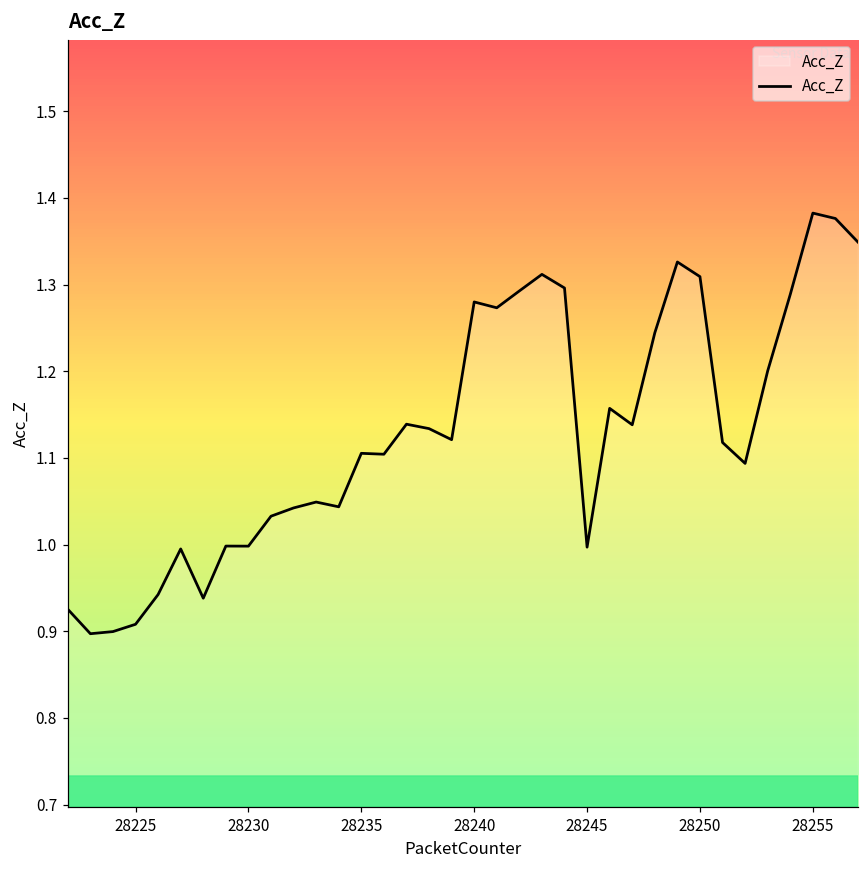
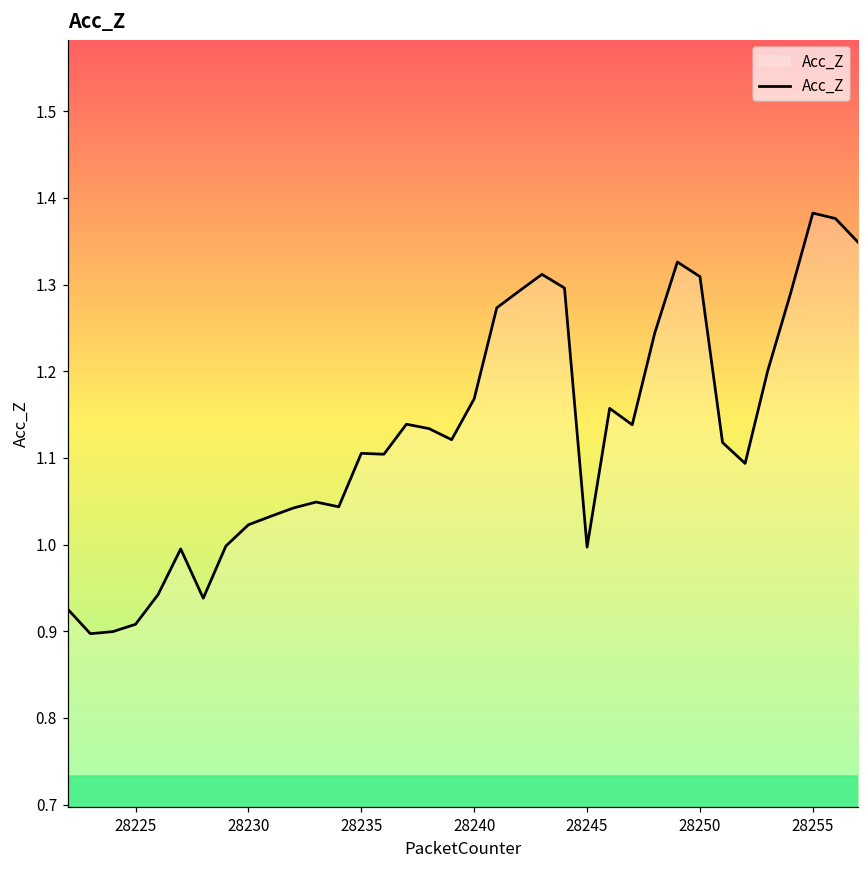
28230: 1.00 -> 1.02
28240: 1.28 -> 1.17
